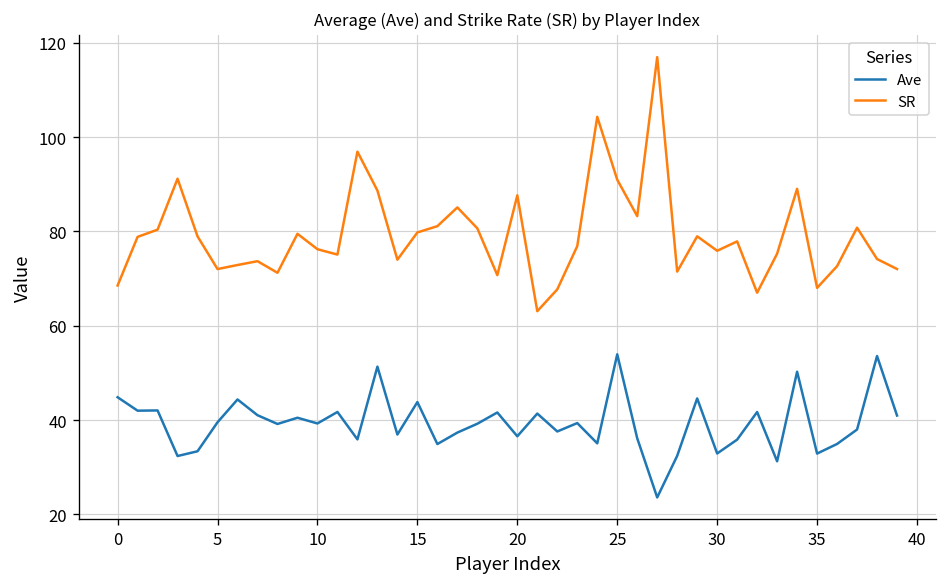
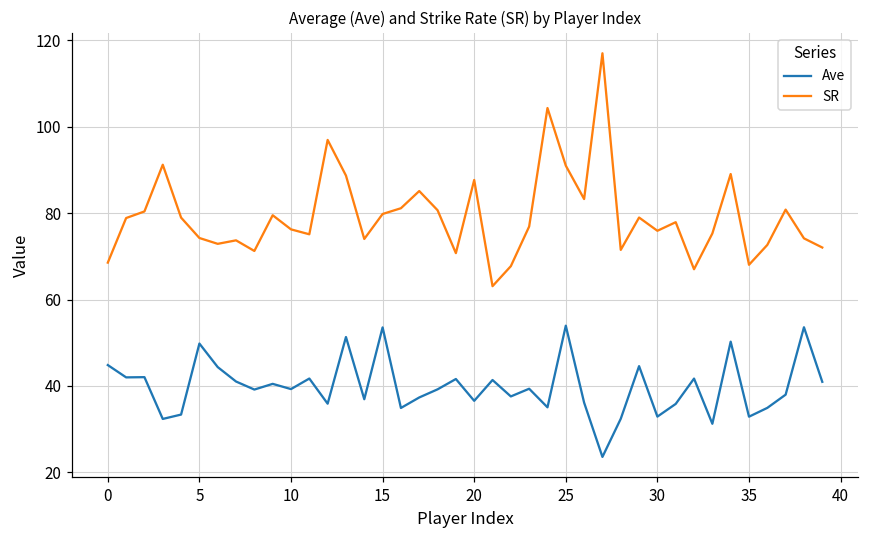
Ave, 5: 40 -> 50
SR, 5: 72 -> 74
Ave, 15: 44 -> 54
